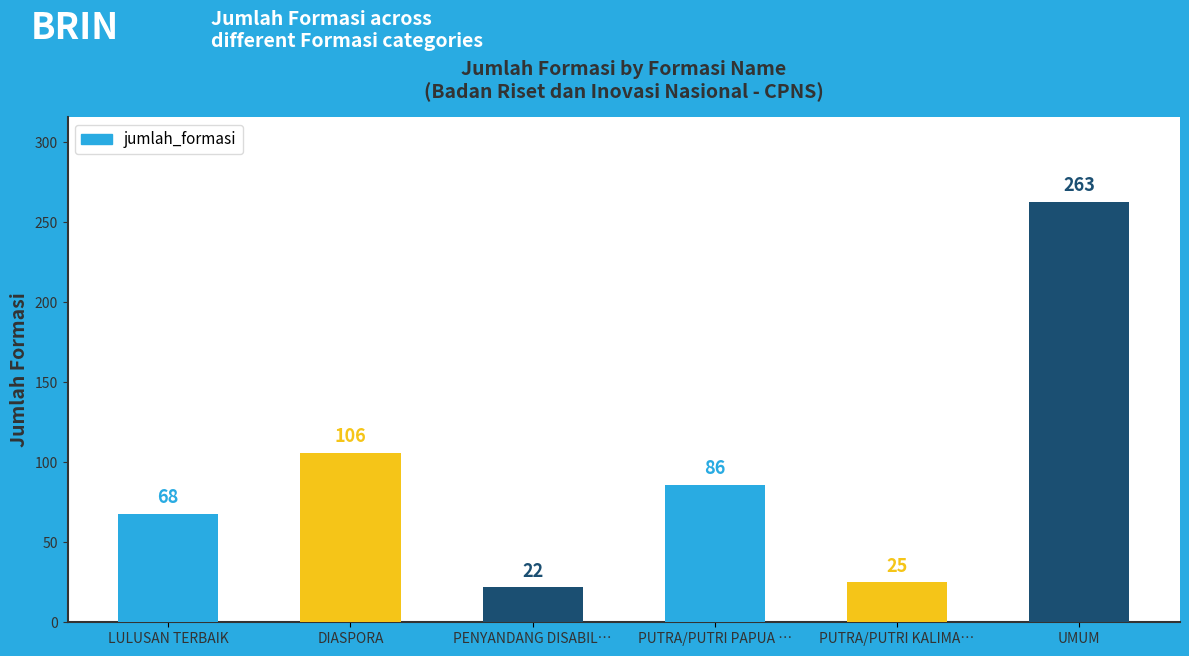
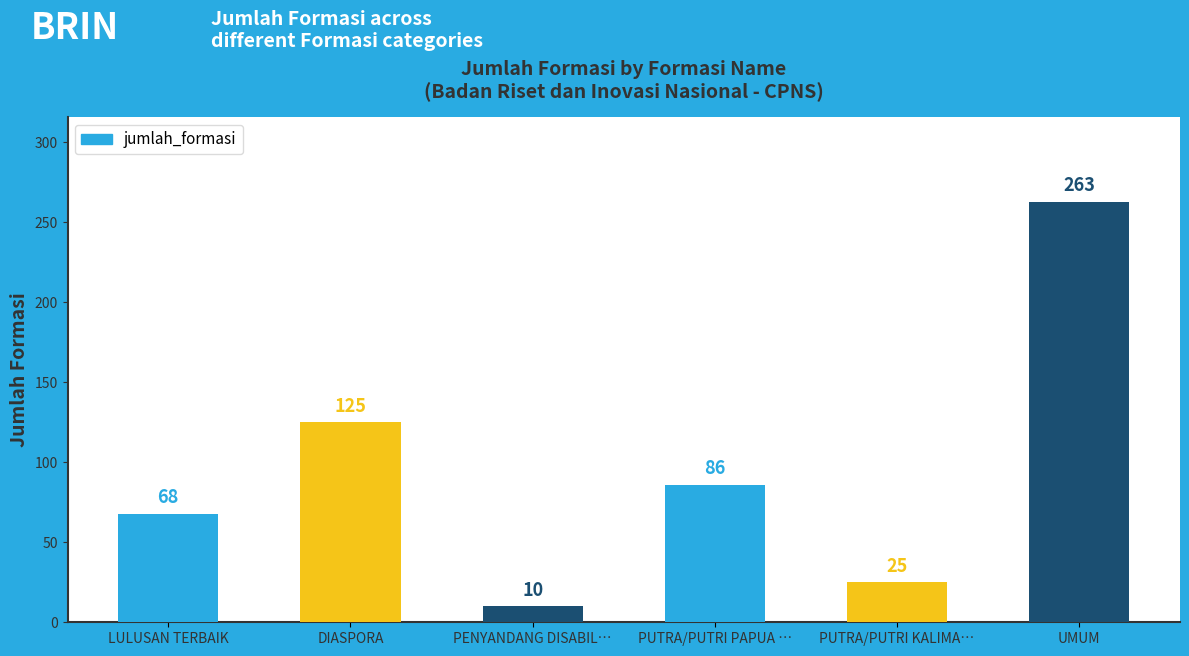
DIASPORA: 106 -> 125
PENYANDANG DISABIL…: 22 -> 10
